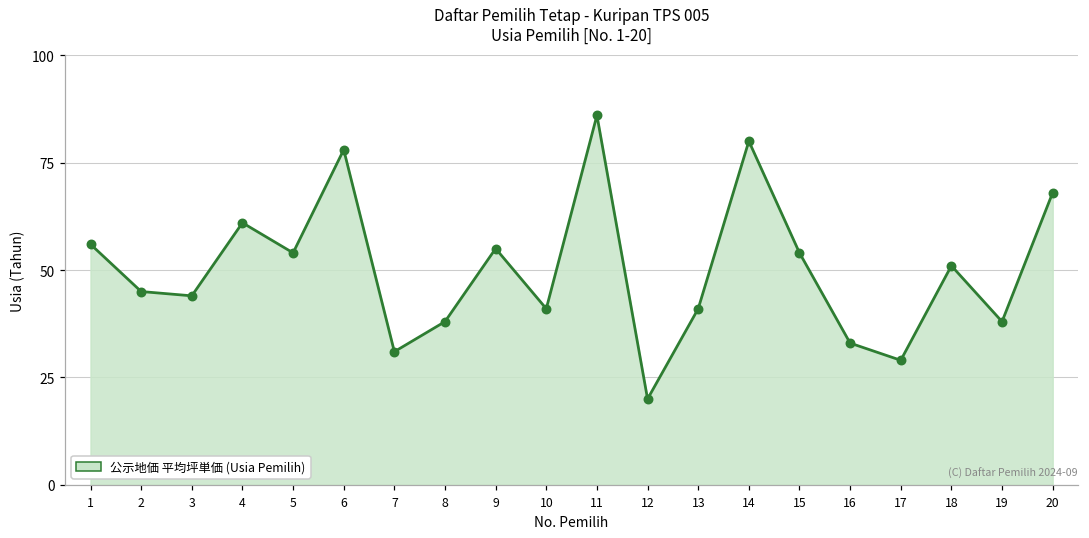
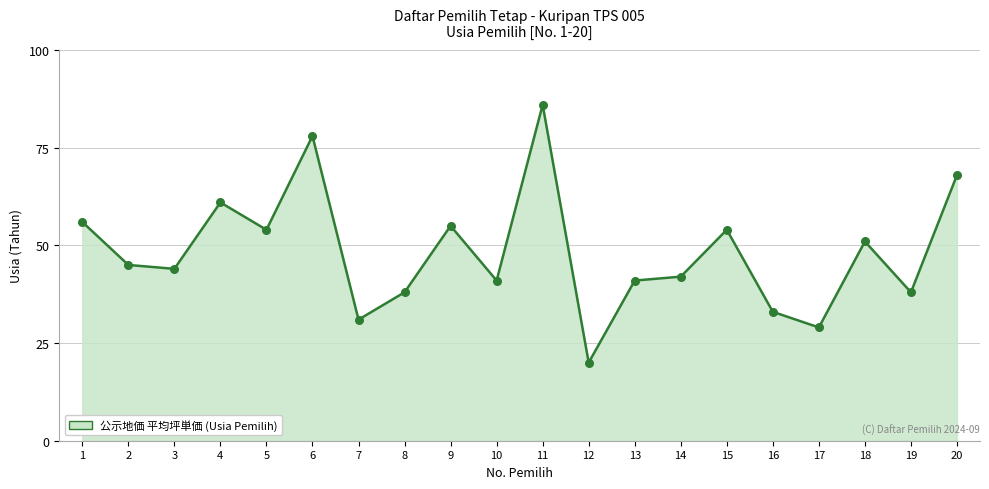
14: 80 -> 42
